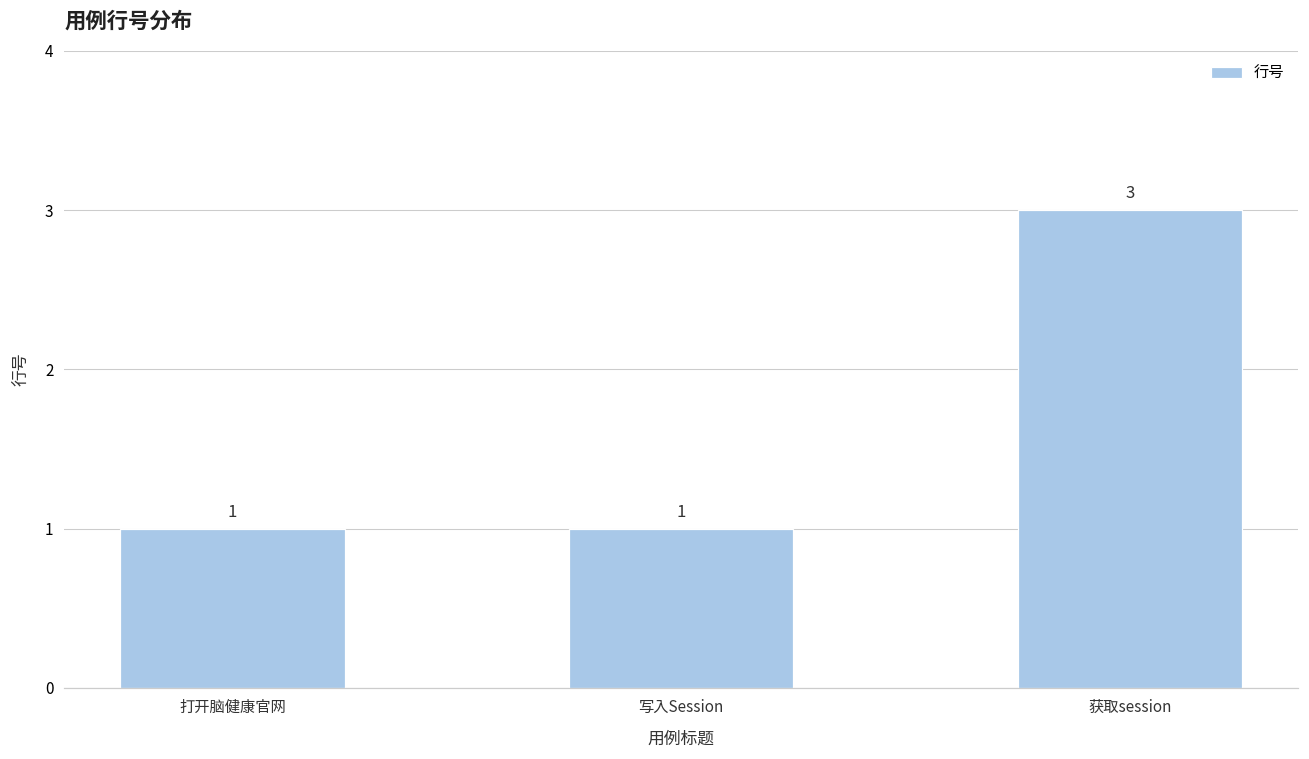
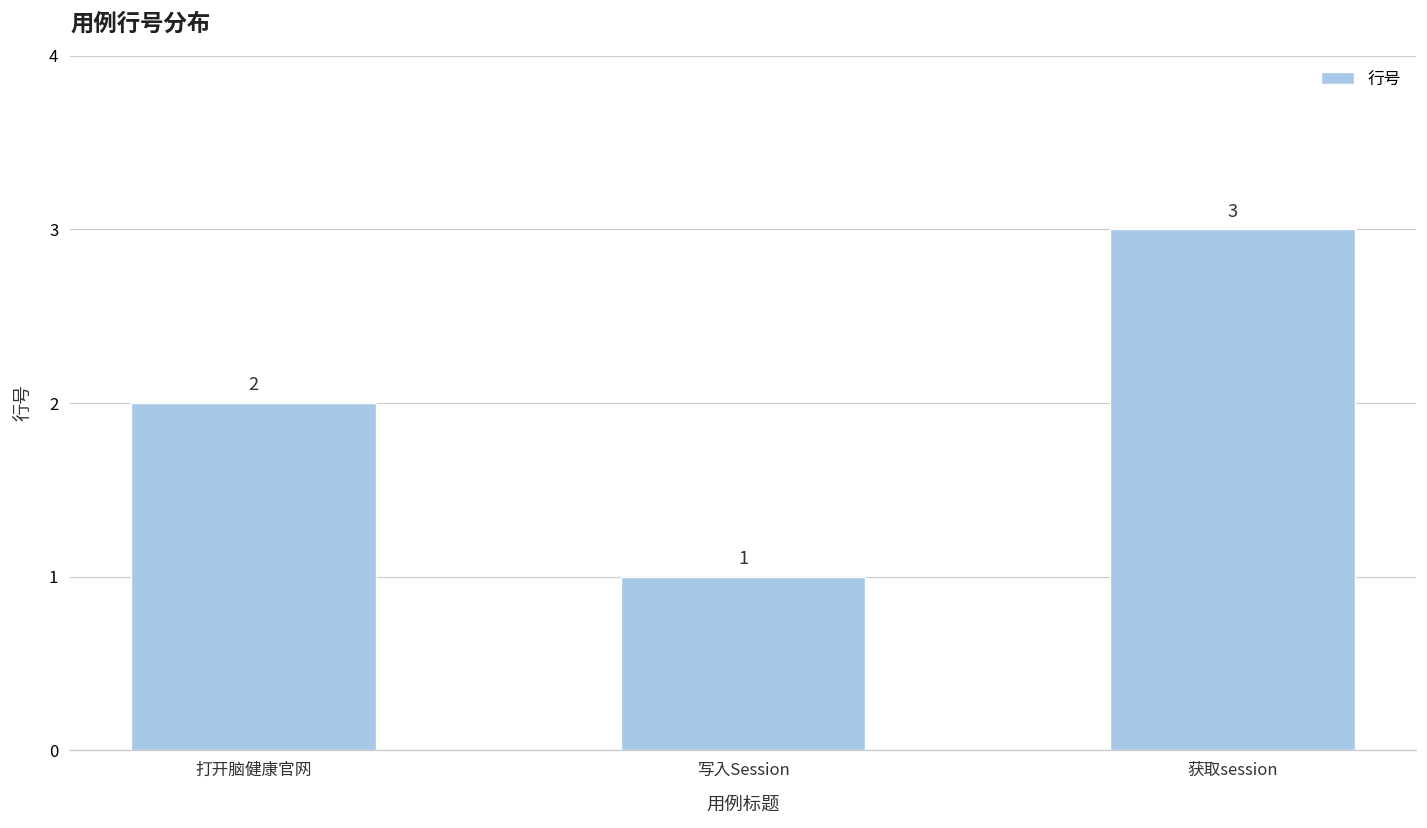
打开脑健康官网: 1 -> 2
